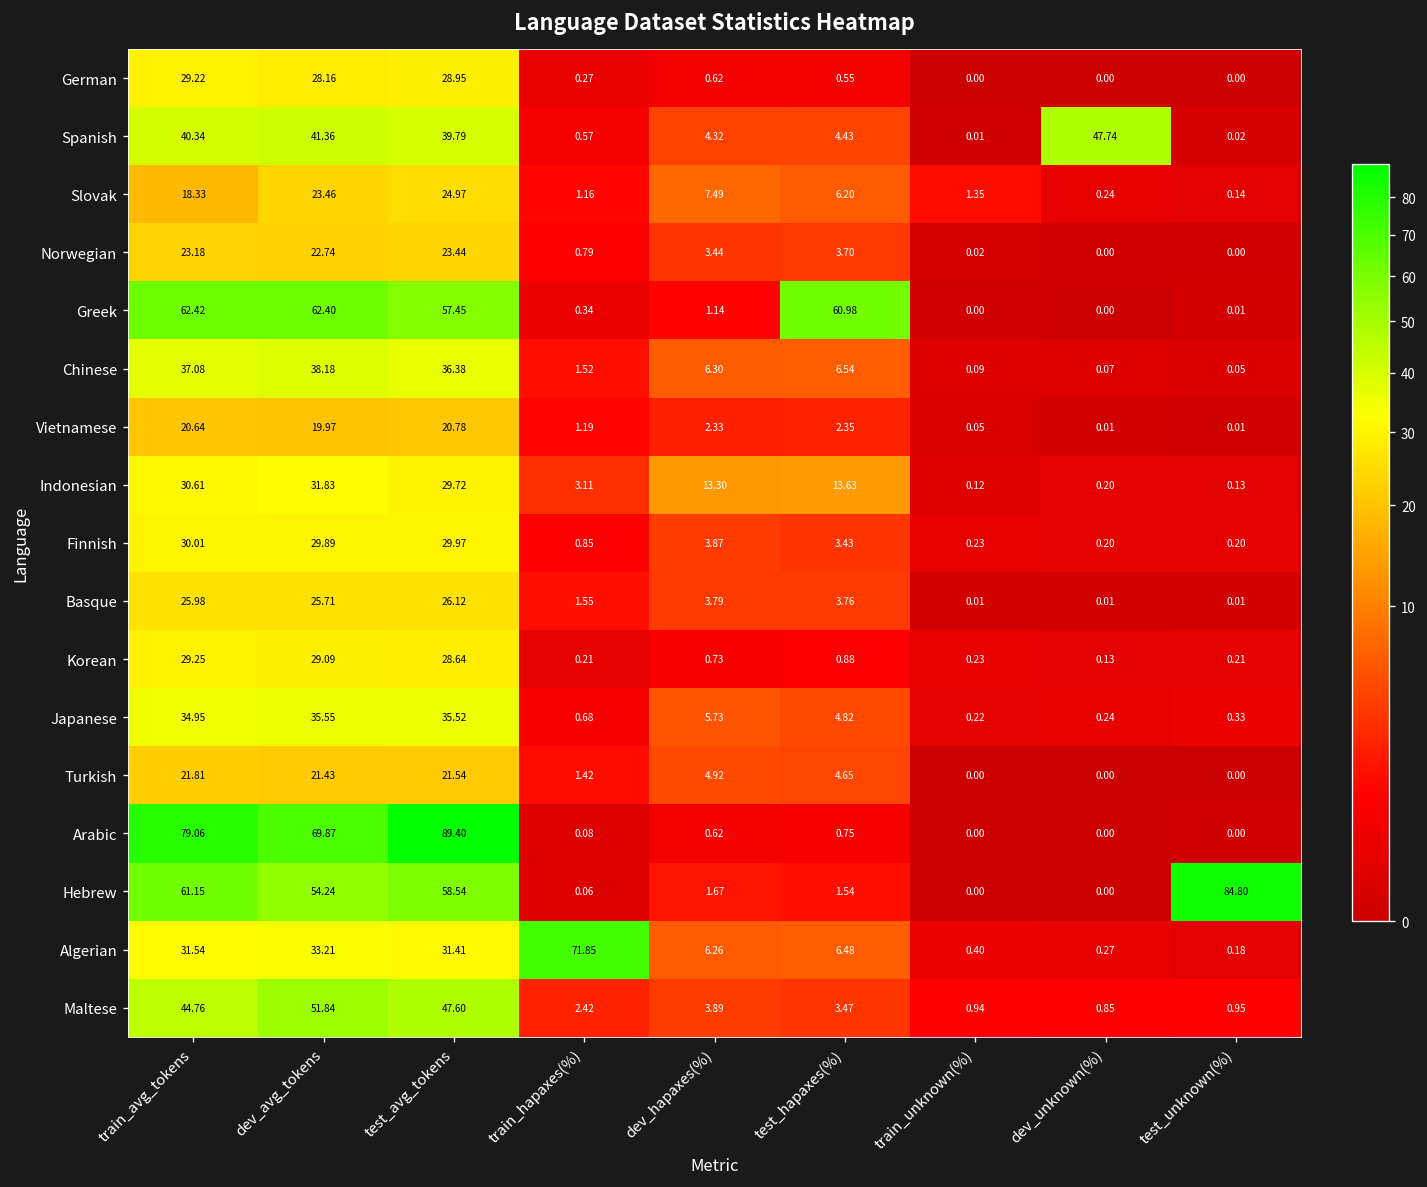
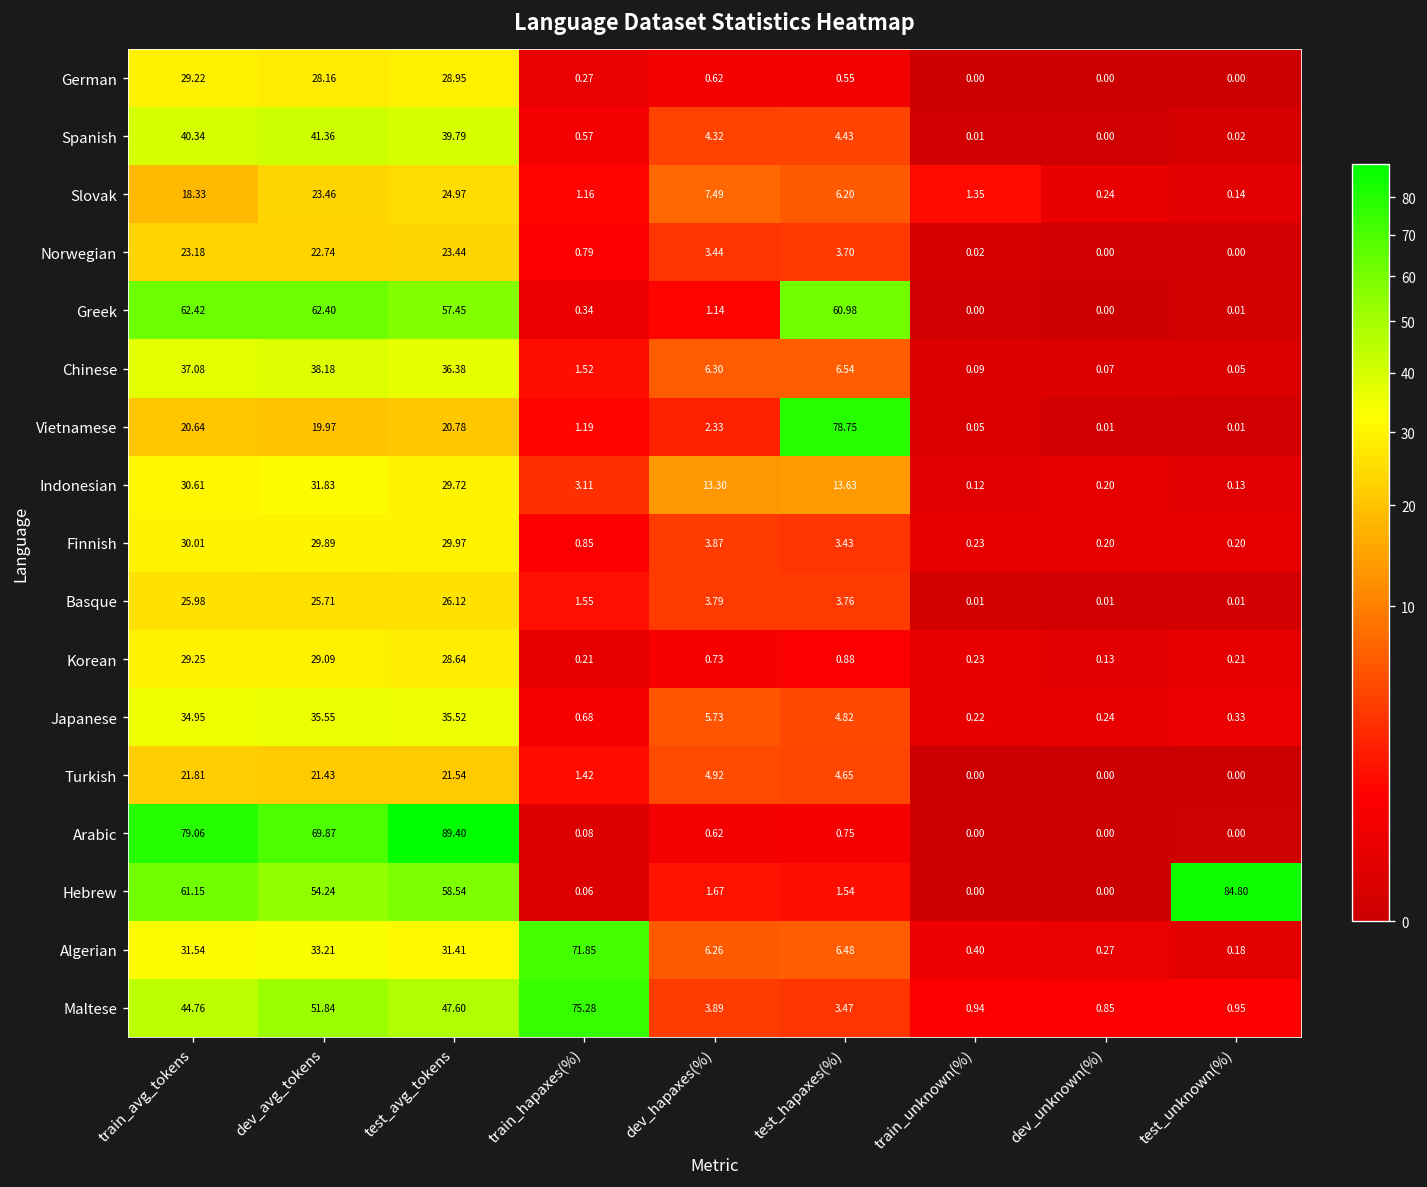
Spanish, dev_unknown(%): 47.74 -> 0.00
Vietnamese, test_hapaxes(%): 2.35 -> 78.75
Maltese, train_hapaxes(%): 2.42 -> 75.28
